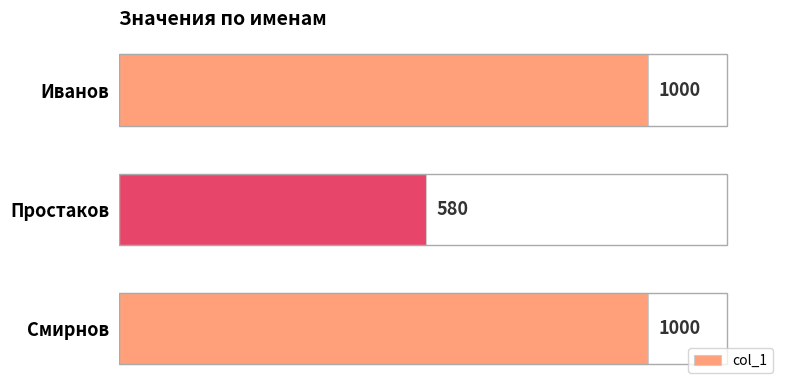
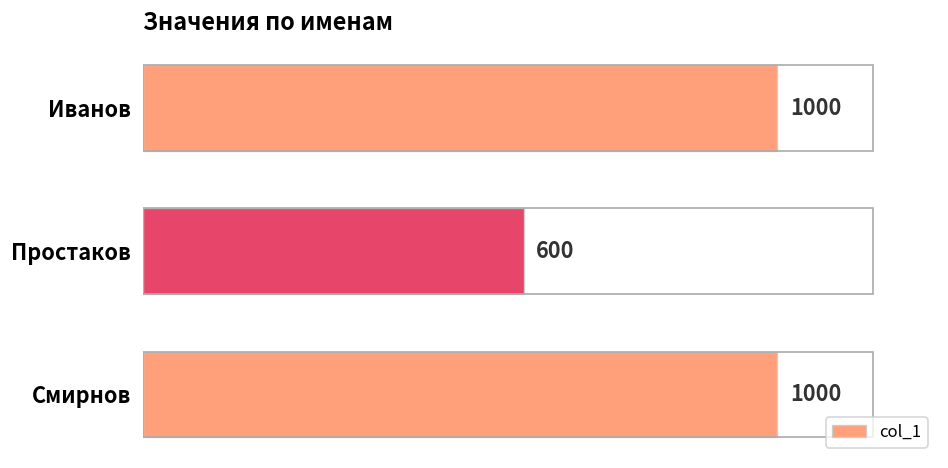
Простаков: 580 -> 600
